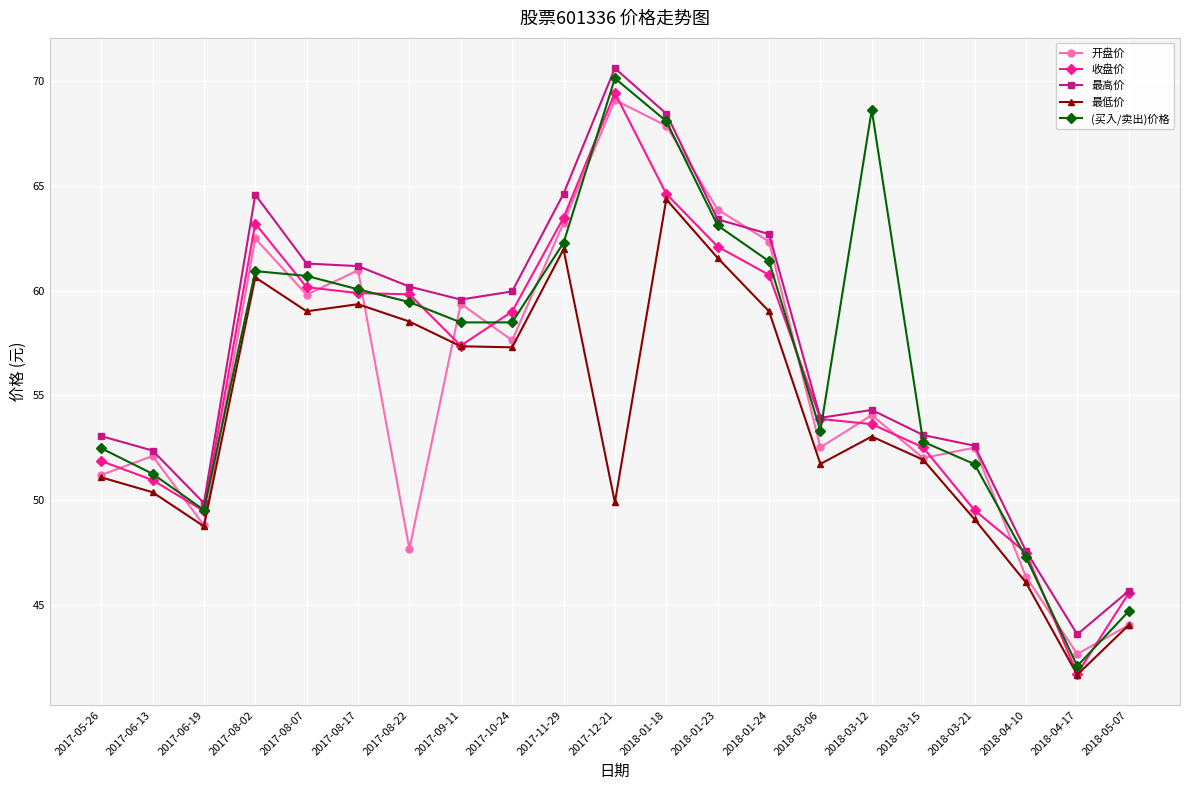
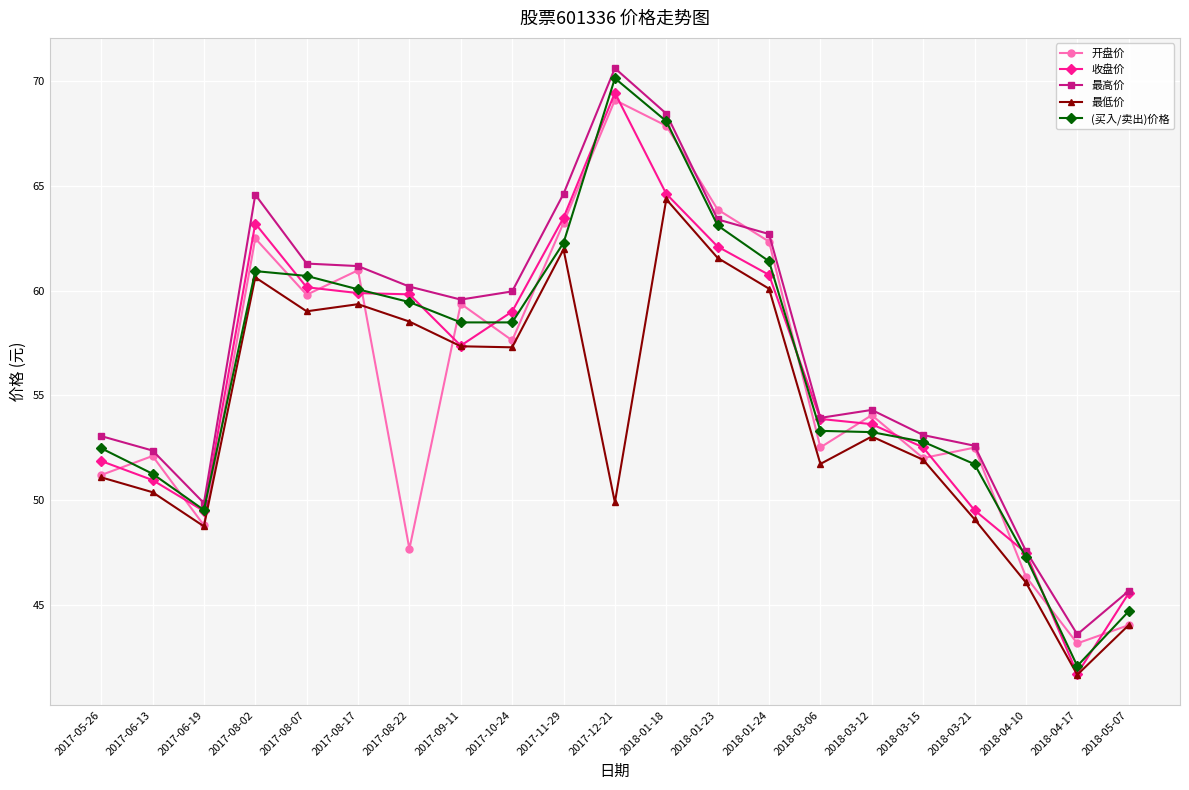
最低价, 2018-01-24: 59.0 -> 60.1
(买入/卖出)价格, 2018-03-12: 68.6 -> 53.2
开盘价, 2018-04-17: 42.6 -> 43.2
